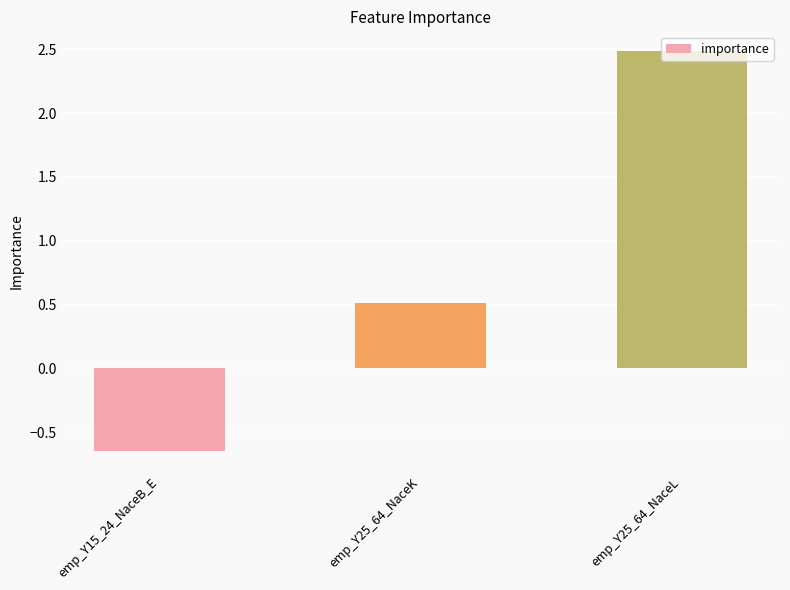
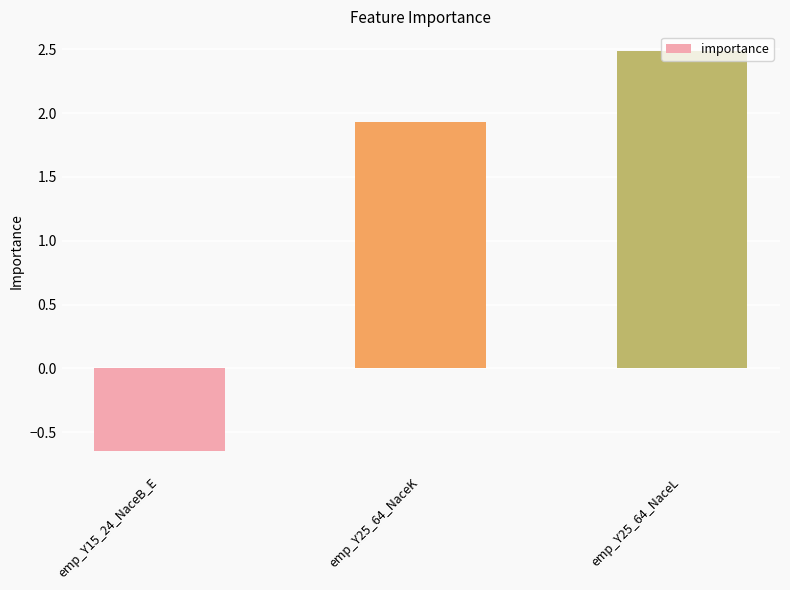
emp_Y25_64_NaceK: 0.51 -> 1.93
